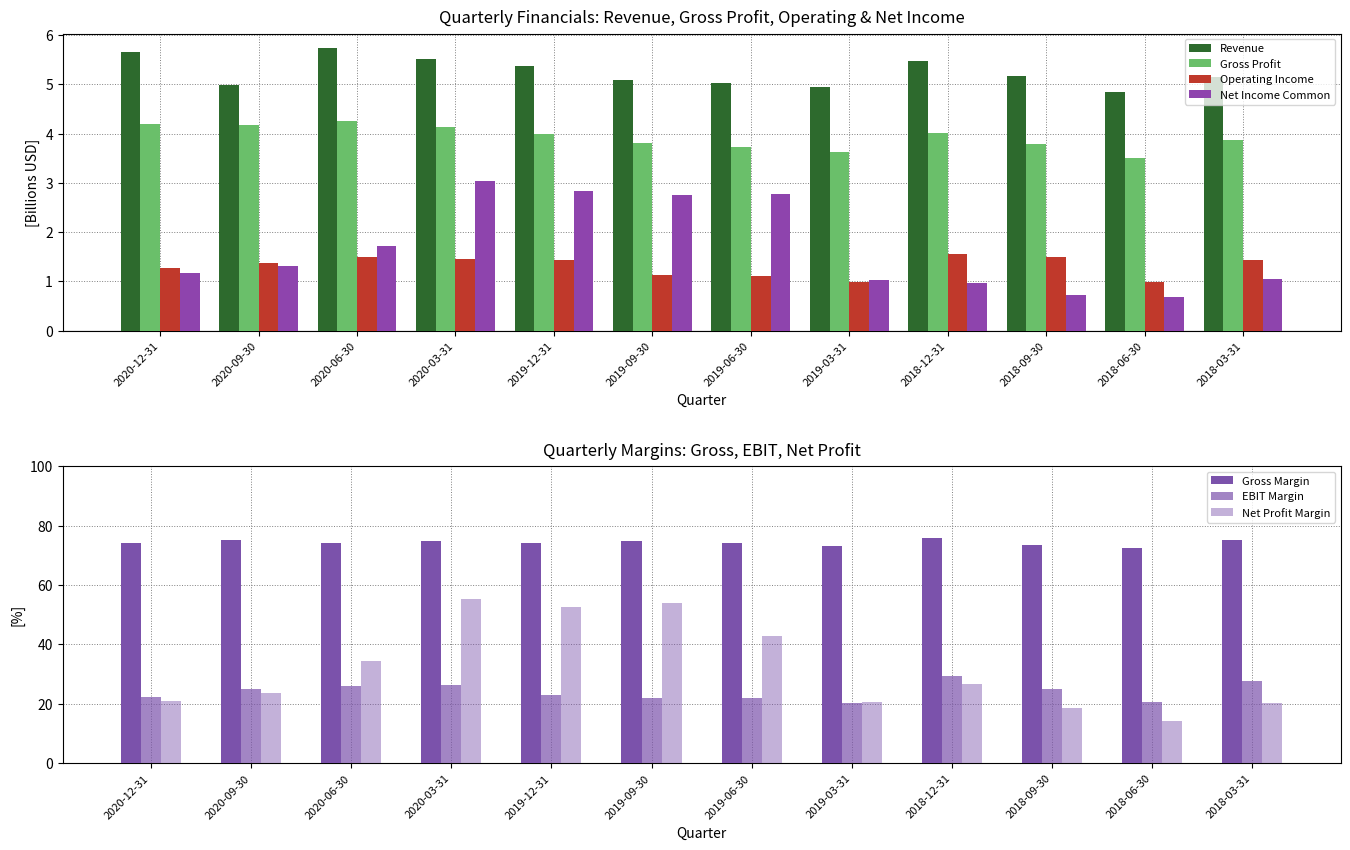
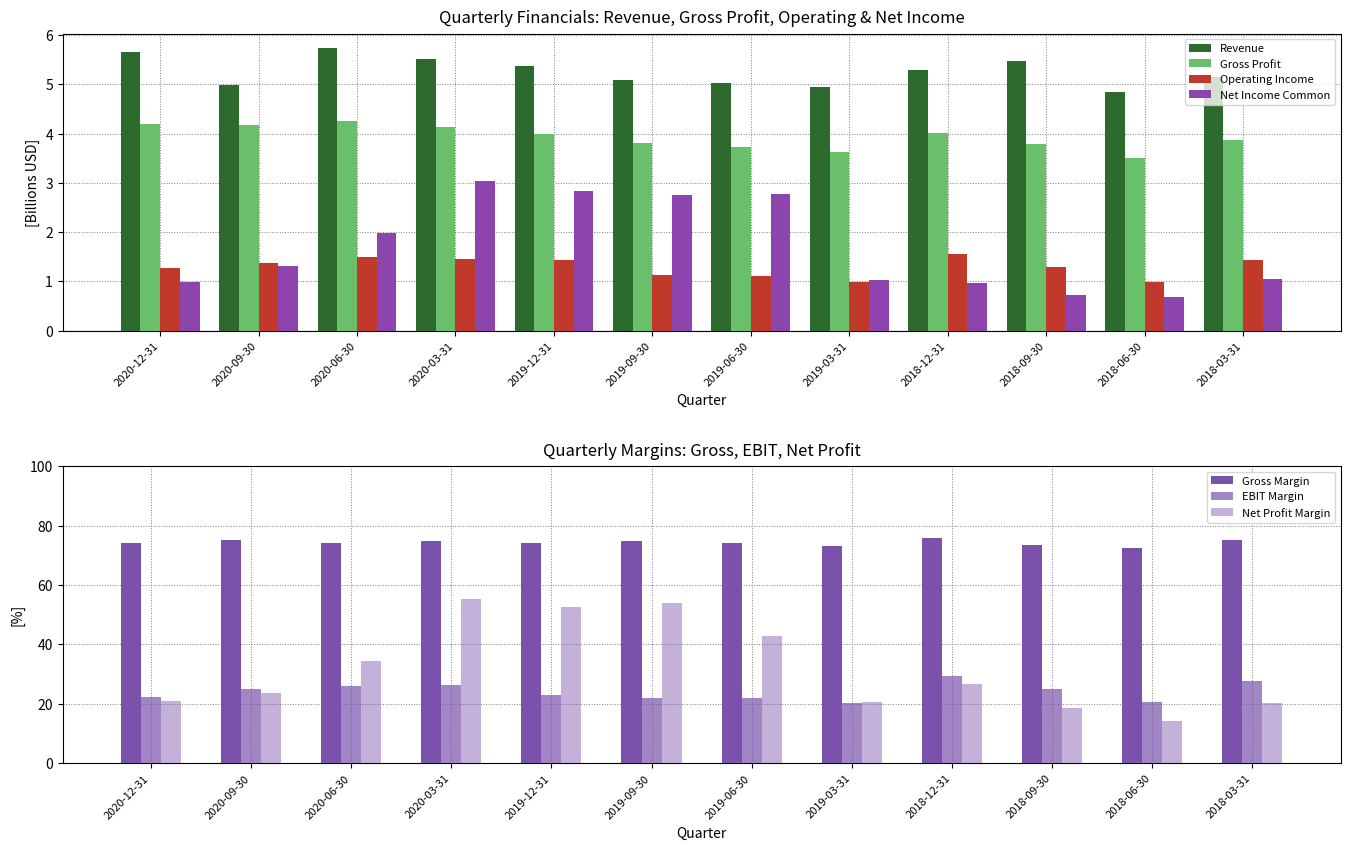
Quarterly Financials: Revenue, Gross Profit, Operating & Net Income, Net Income Common, 2020-12-31: 1.2 -> 1.0
Quarterly Financials: Revenue, Gross Profit, Operating & Net Income, Net Income Common, 2020-06-30: 1.7 -> 2.0
Quarterly Financials: Revenue, Gross Profit, Operating & Net Income, Revenue, 2018-12-31: 5.5 -> 5.3
Quarterly Financials: Revenue, Gross Profit, Operating & Net Income, Revenue, 2018-09-30: 5.2 -> 5.5
Quarterly Financials: Revenue, Gross Profit, Operating & Net Income, Operating Income, 2018-09-30: 1.5 -> 1.3
